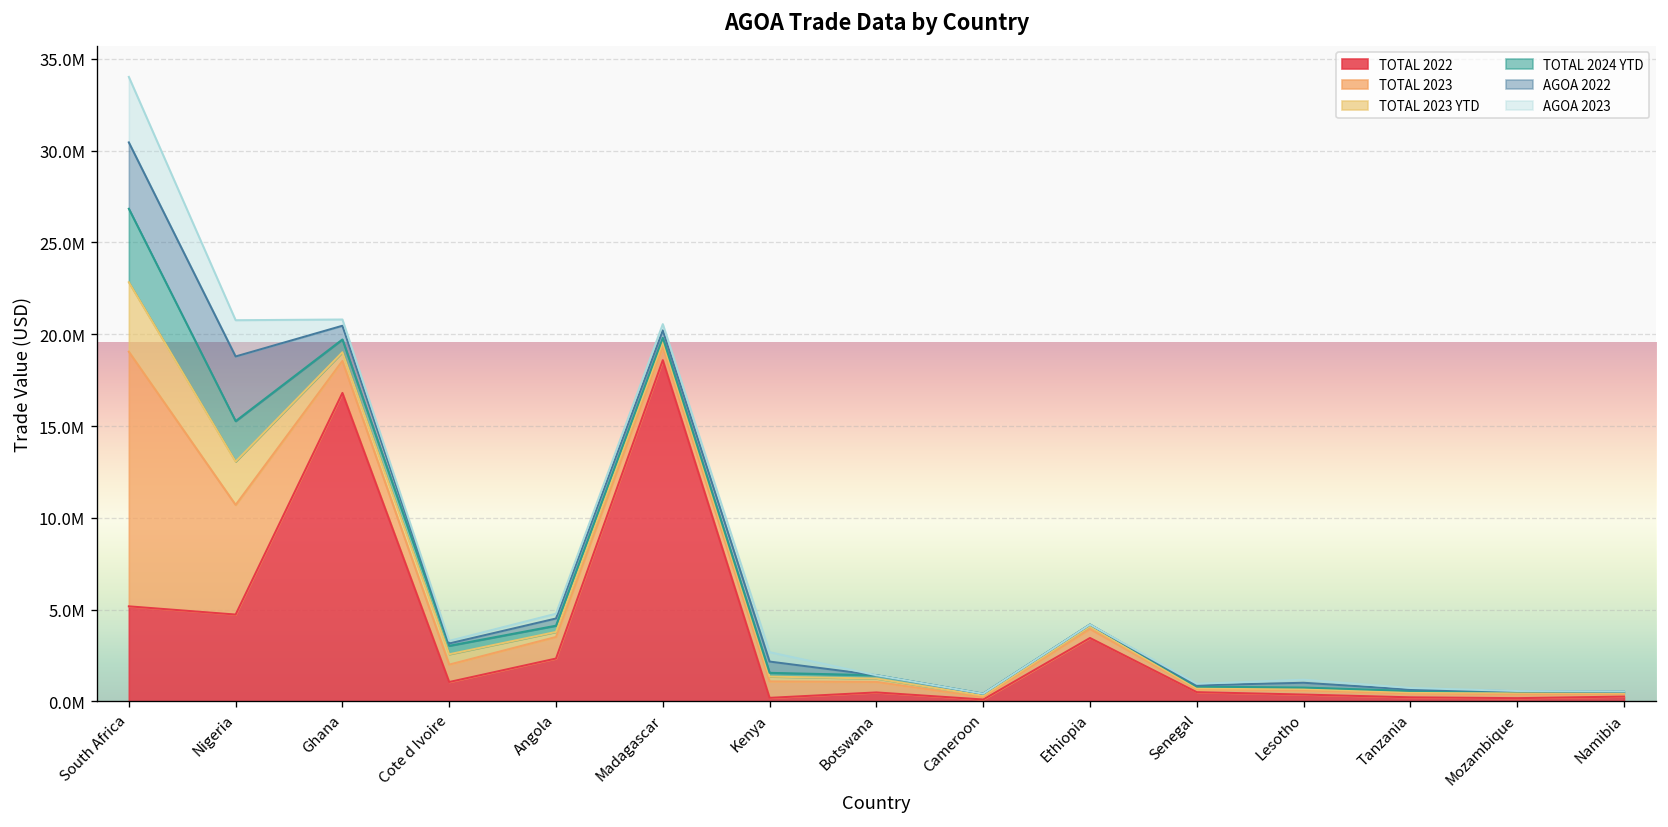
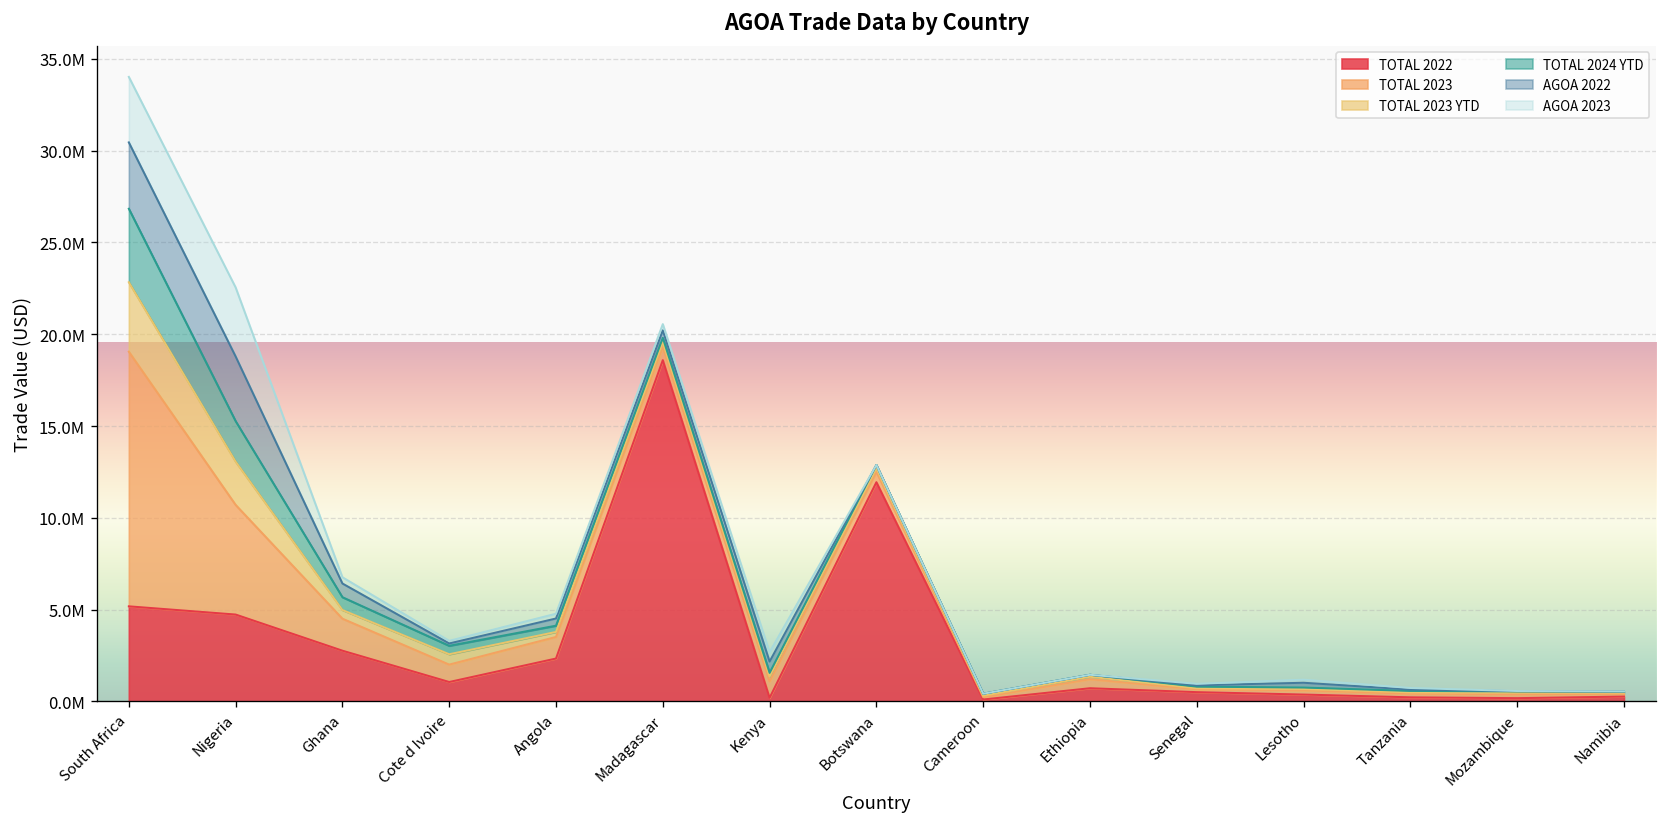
AGOA 2023, Nigeria: 2000000 -> 3800000
TOTAL 2022, Ghana: 16800000 -> 2800000
TOTAL 2022, Botswana: 500000 -> 11900000
TOTAL 2022, Ethiopia: 3500000 -> 700000
